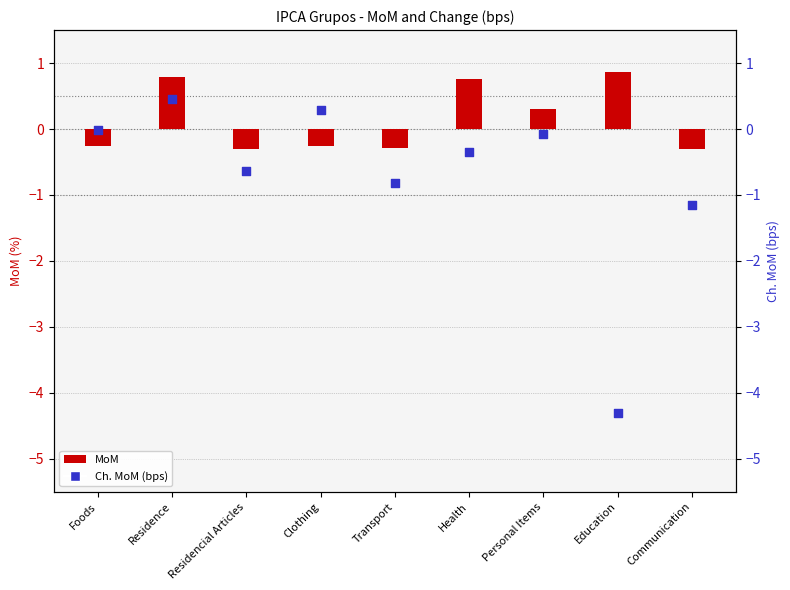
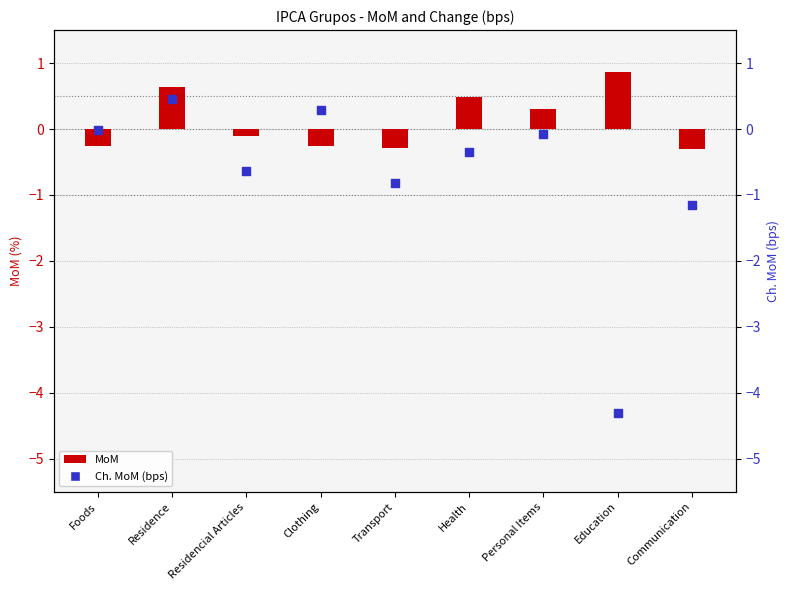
MoM, Residence: 0.8 -> 0.6
MoM, Residencial Articles: -0.3 -> -0.1
MoM, Health: 0.8 -> 0.5
